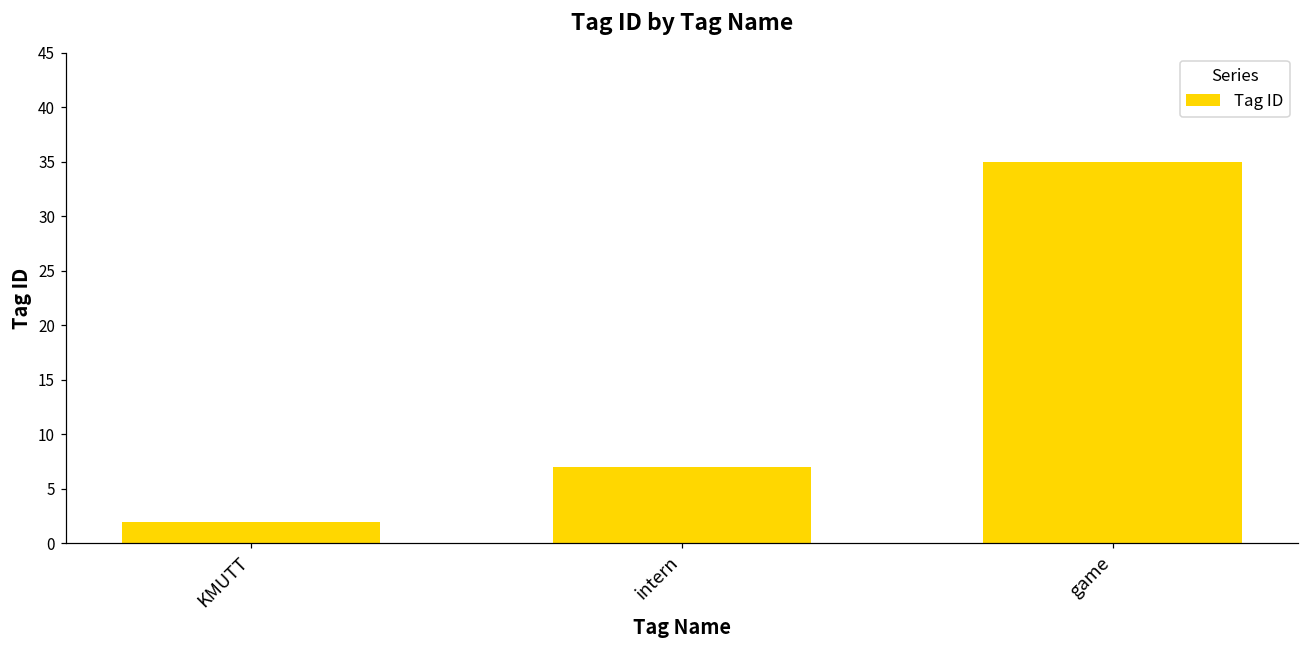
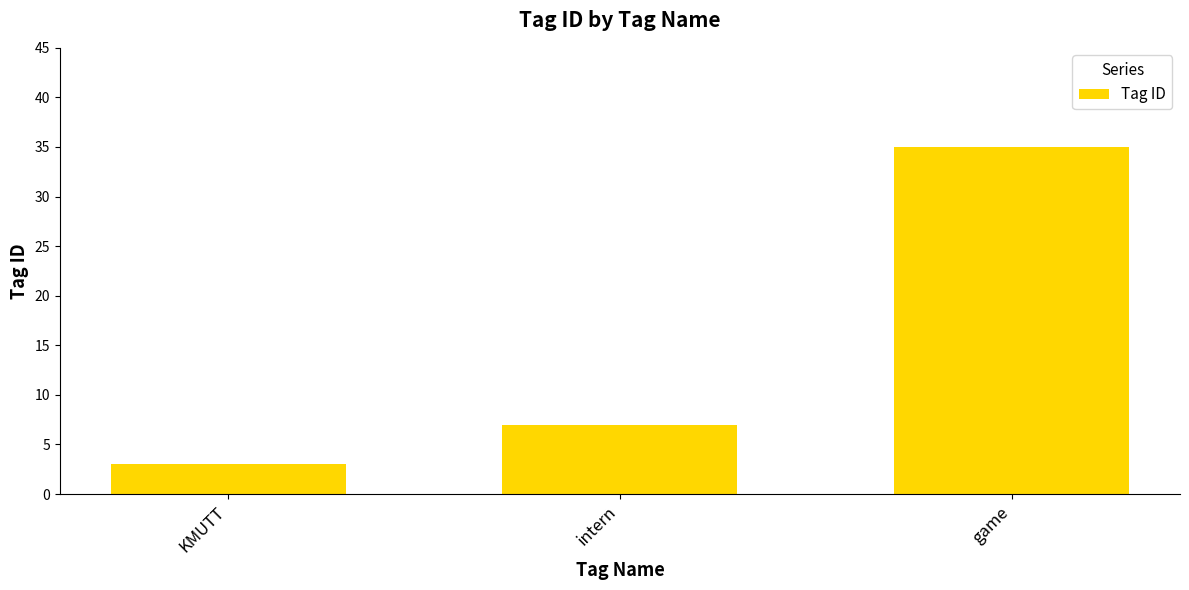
KMUTT: 2 -> 3
